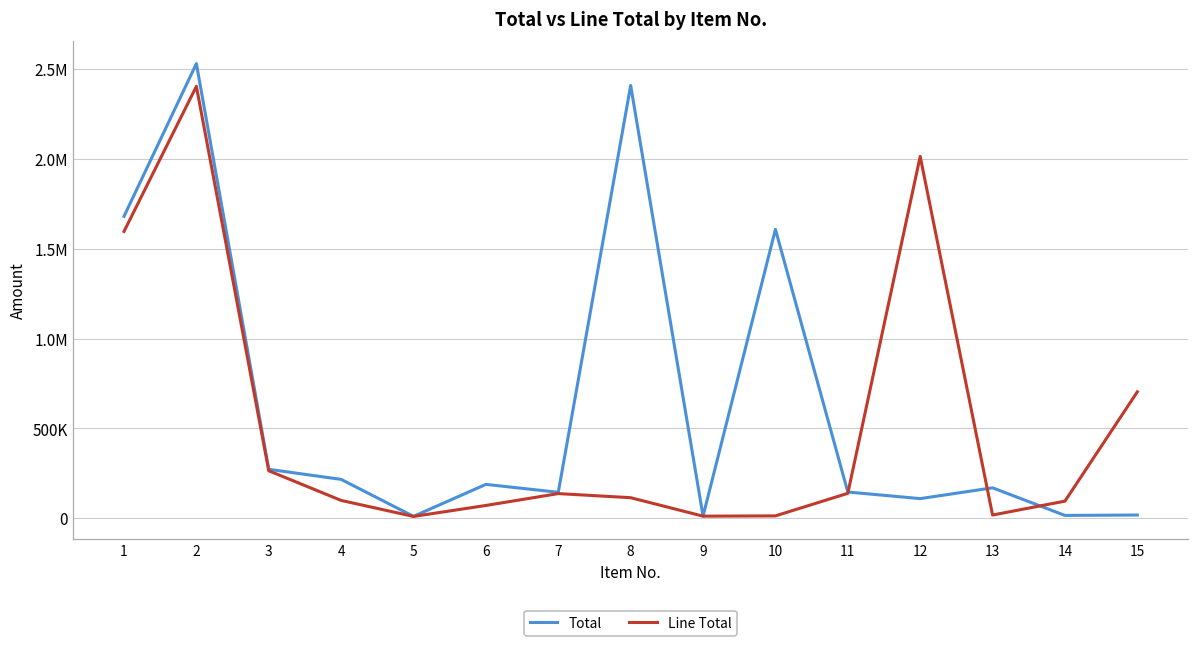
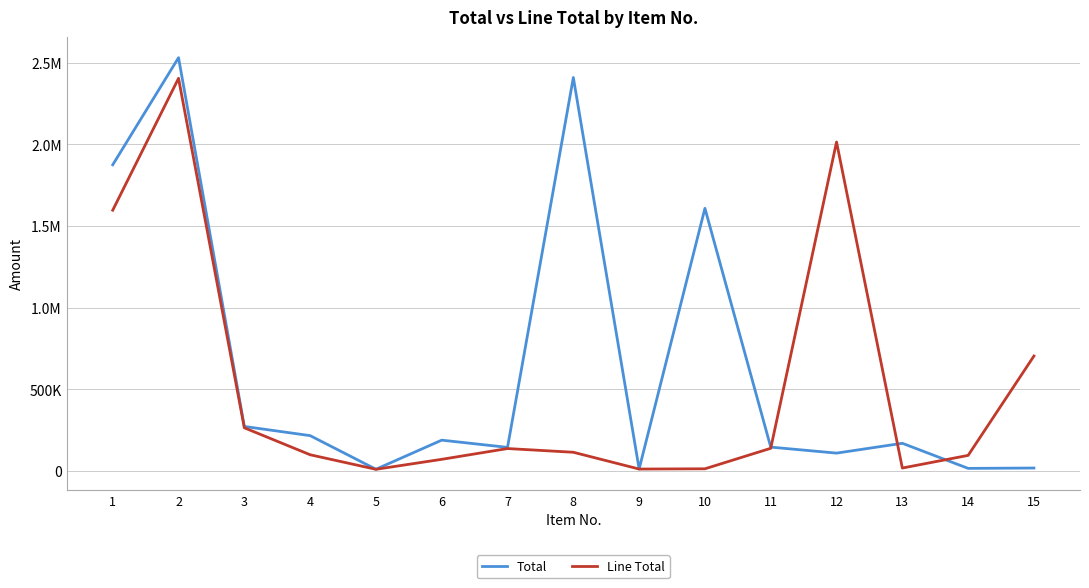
Total, 1: 1680000 -> 1870000
